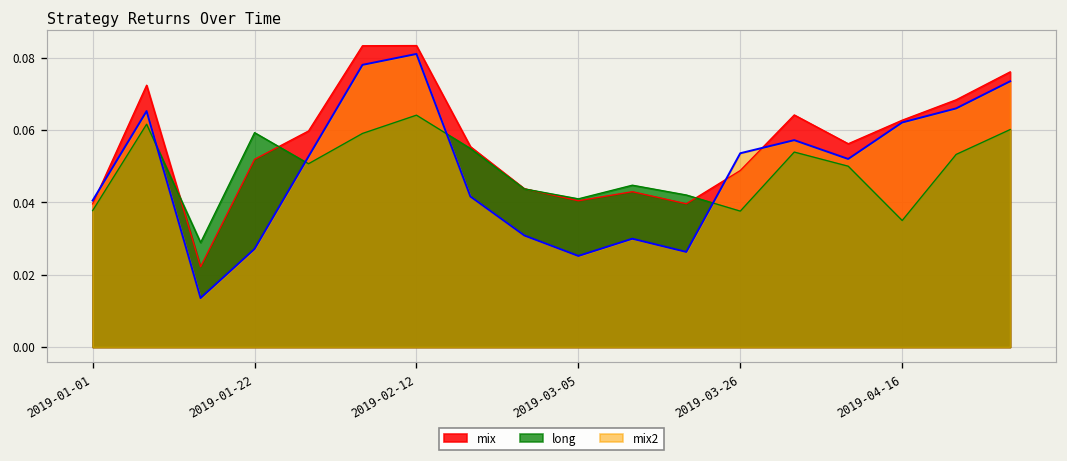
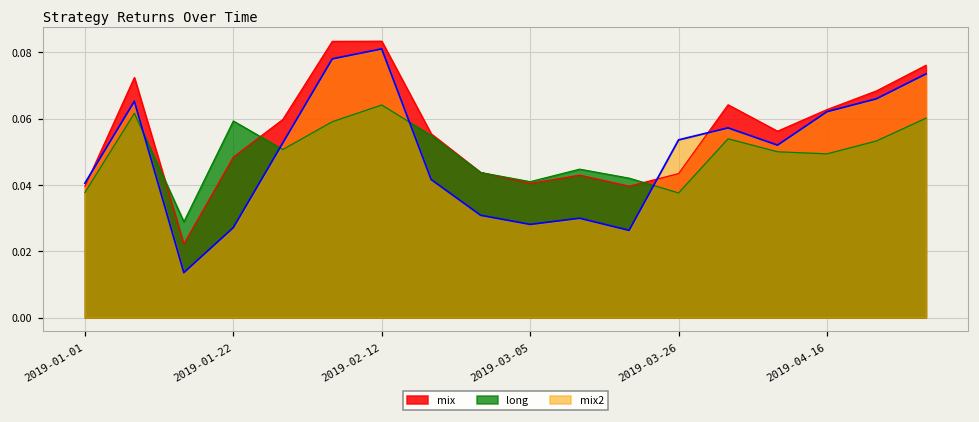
mix, 2019-01-22: 0.052 -> 0.048
mix2, 2019-03-05: 0.025 -> 0.028
mix, 2019-03-26: 0.049 -> 0.043
long, 2019-04-16: 0.035 -> 0.049
